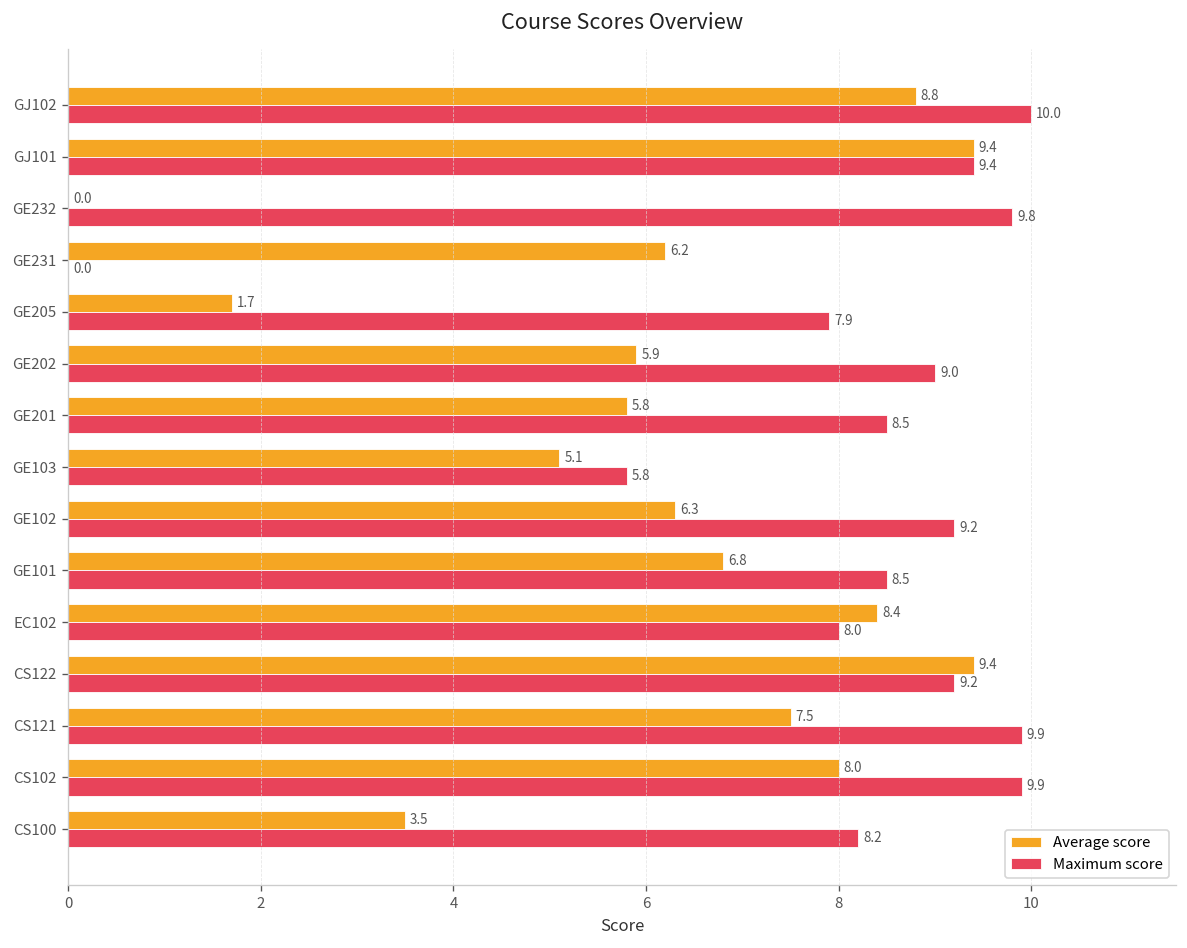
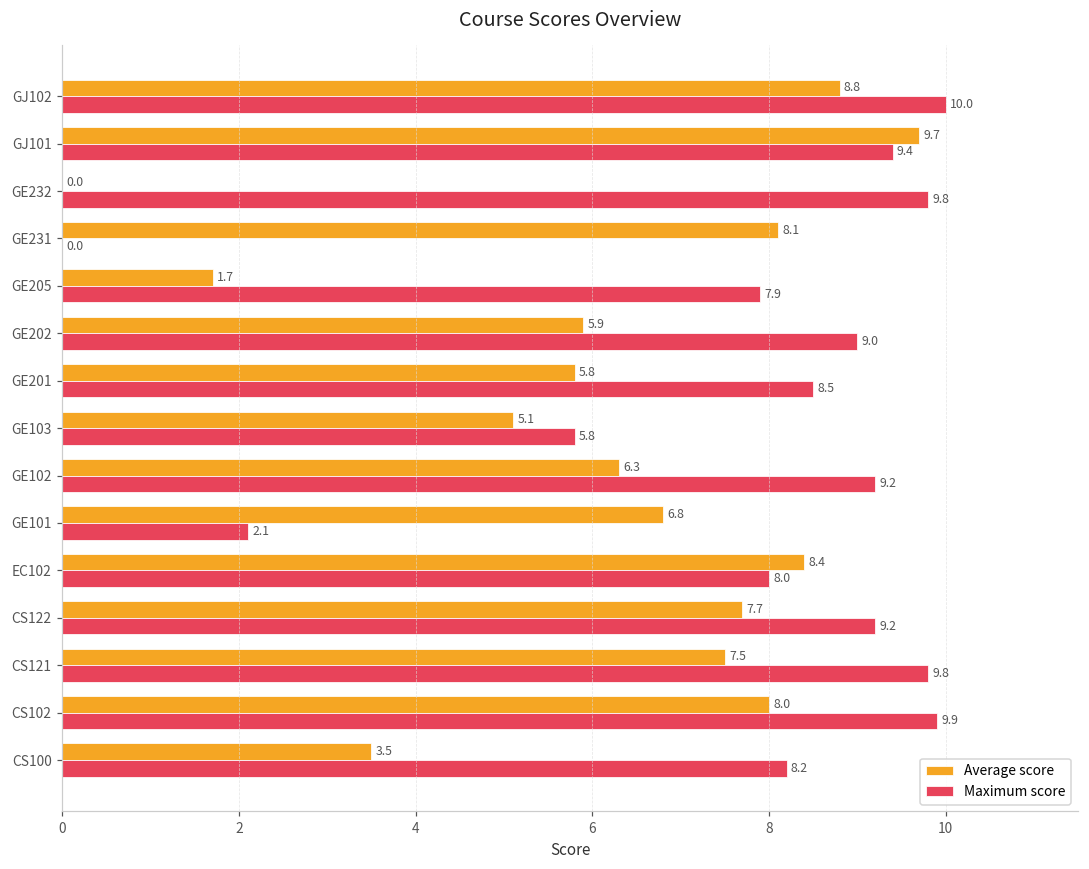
Average score, GJ101: 9.4 -> 9.7
Average score, GE231: 6.2 -> 8.1
Maximum score, GE101: 8.5 -> 2.1
Average score, CS122: 9.4 -> 7.7
Maximum score, CS121: 9.9 -> 9.8
